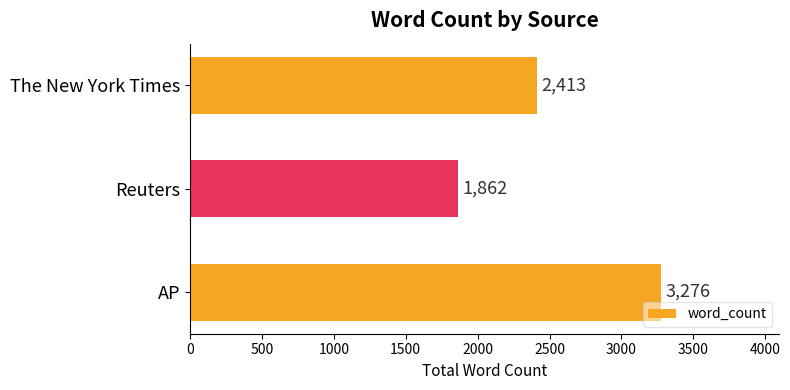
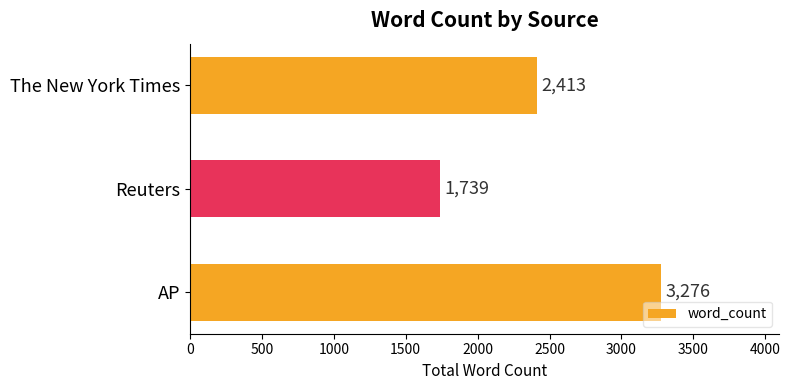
Reuters: 1,862 -> 1,739
